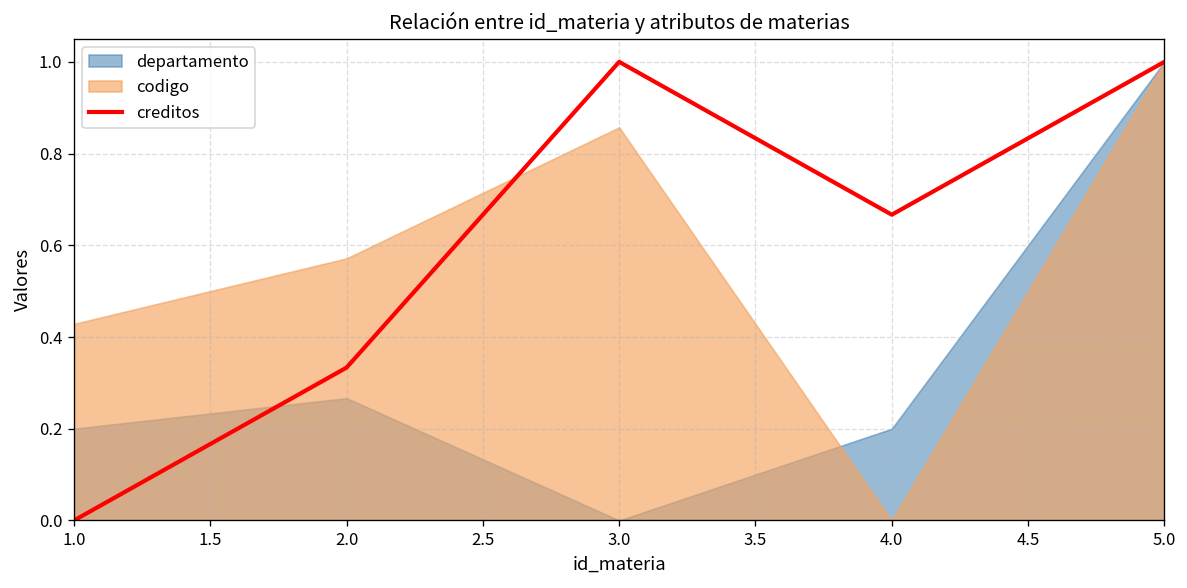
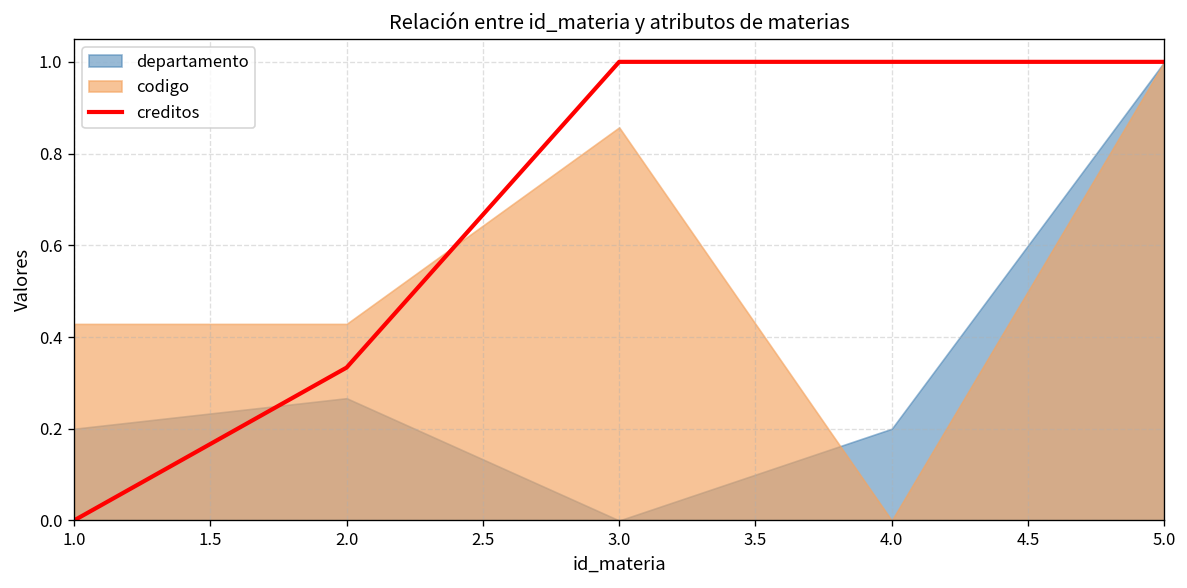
codigo, 2.0: 0.57 -> 0.43
creditos, 4.0: 0.67 -> 1.00
